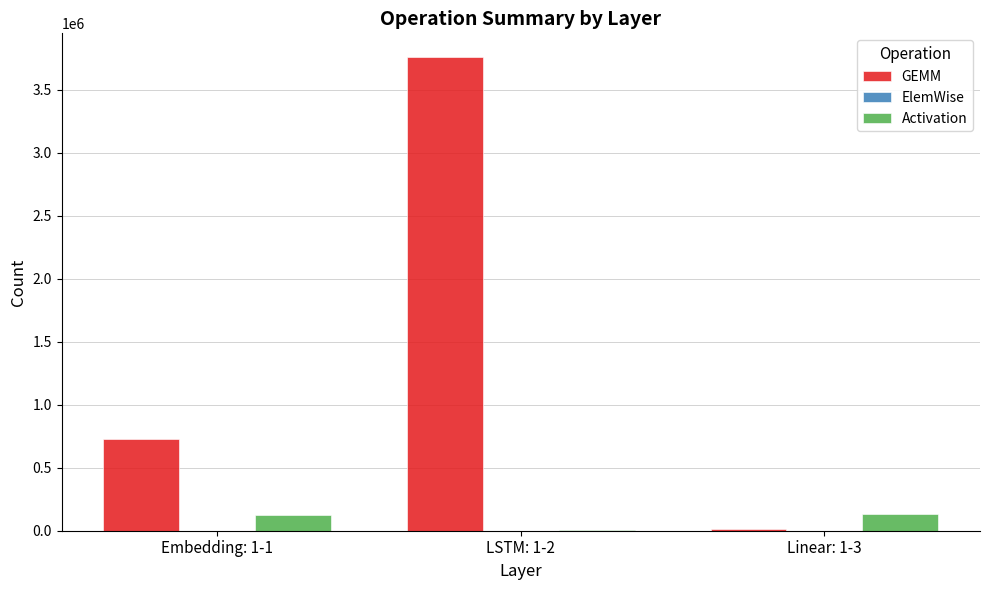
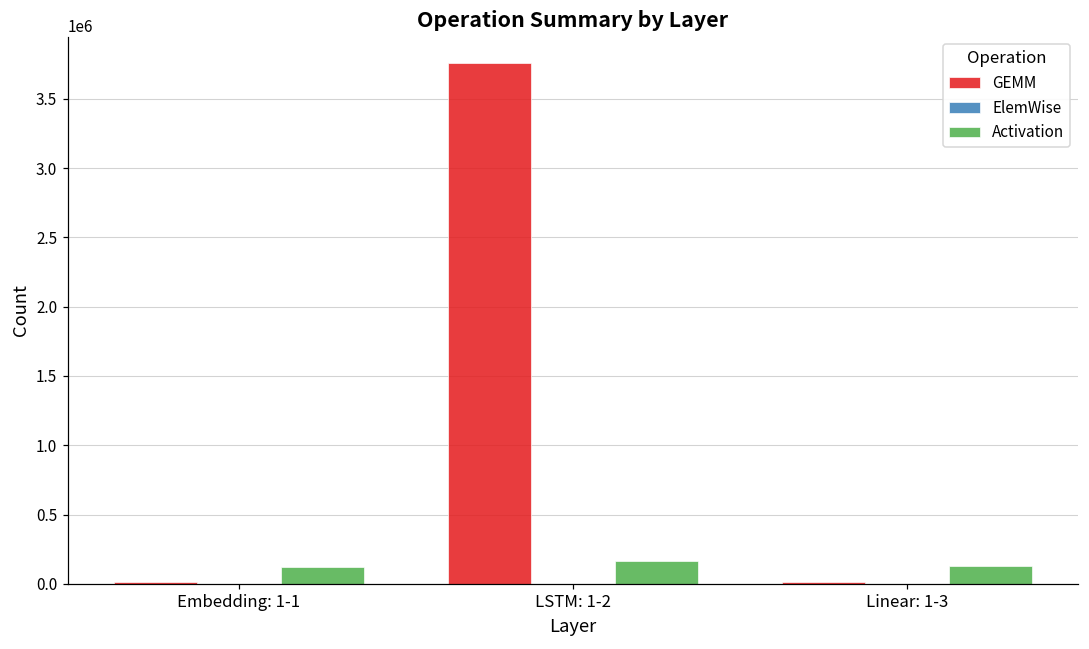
GEMM, Embedding: 1-1: 730000 -> 10000
Activation, LSTM: 1-2: 10000 -> 160000
